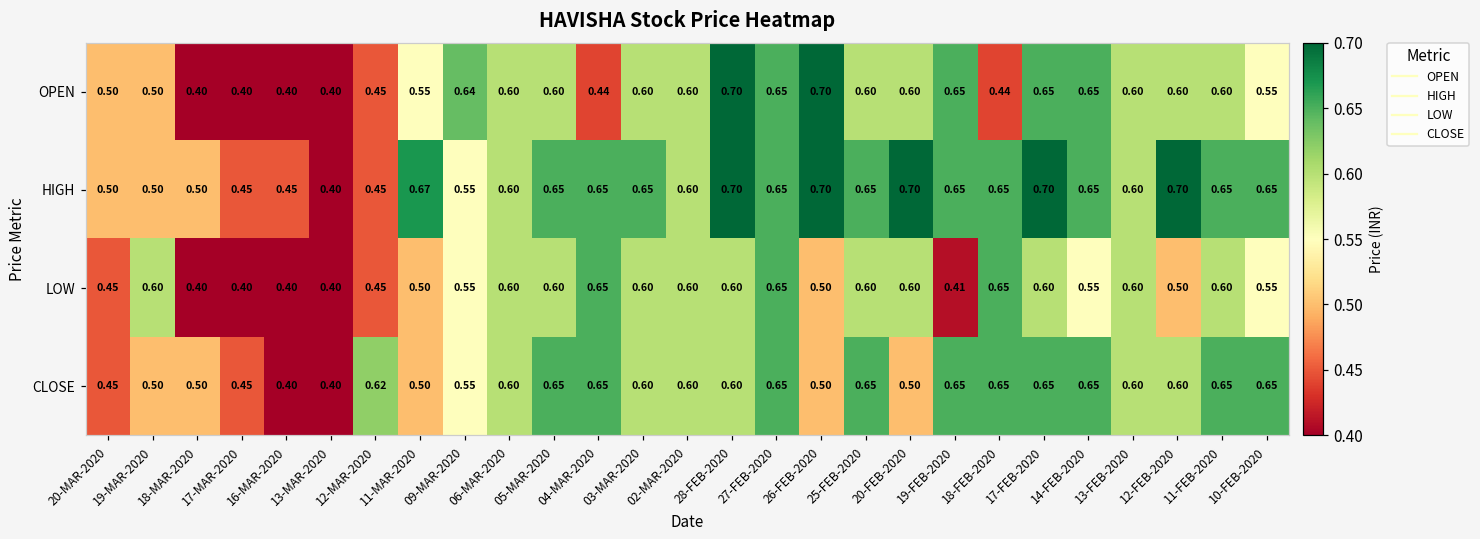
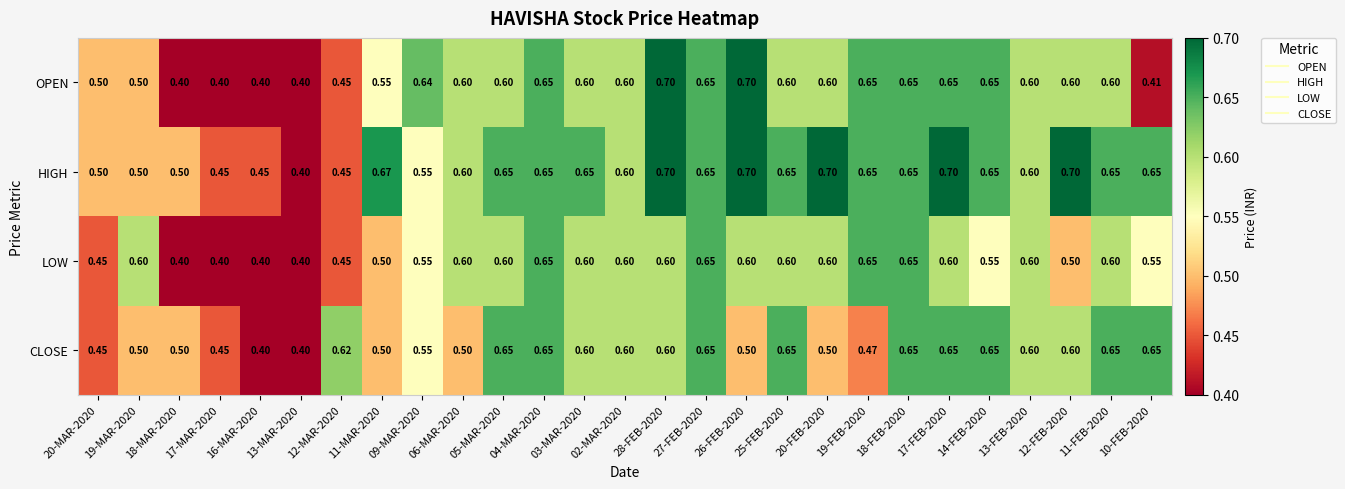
OPEN, 04-MAR-2020: 0.44 -> 0.65
OPEN, 18-FEB-2020: 0.44 -> 0.65
OPEN, 10-FEB-2020: 0.55 -> 0.41
LOW, 26-FEB-2020: 0.50 -> 0.60
LOW, 19-FEB-2020: 0.41 -> 0.65
CLOSE, 06-MAR-2020: 0.60 -> 0.50
CLOSE, 19-FEB-2020: 0.65 -> 0.47
